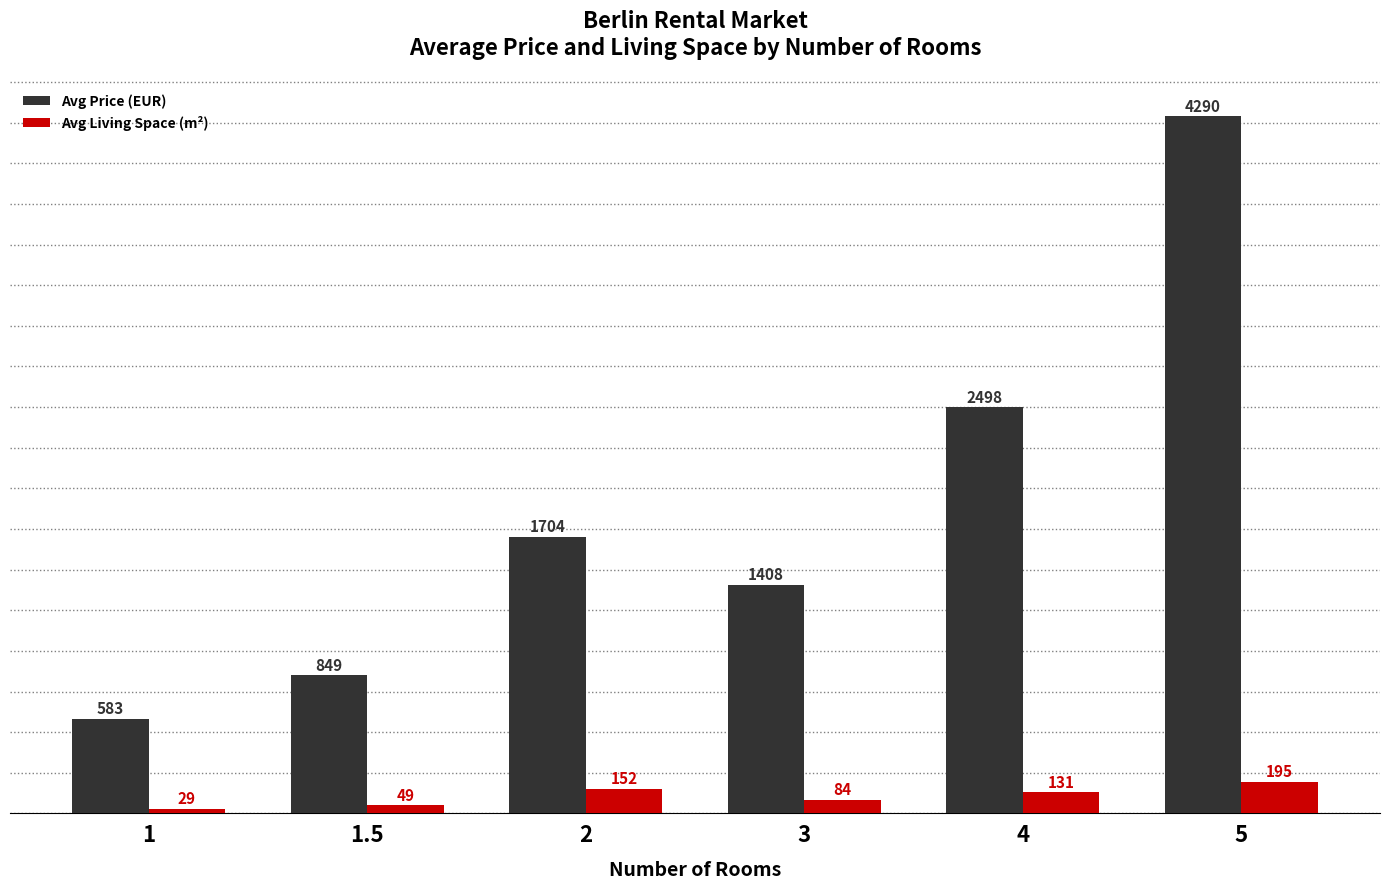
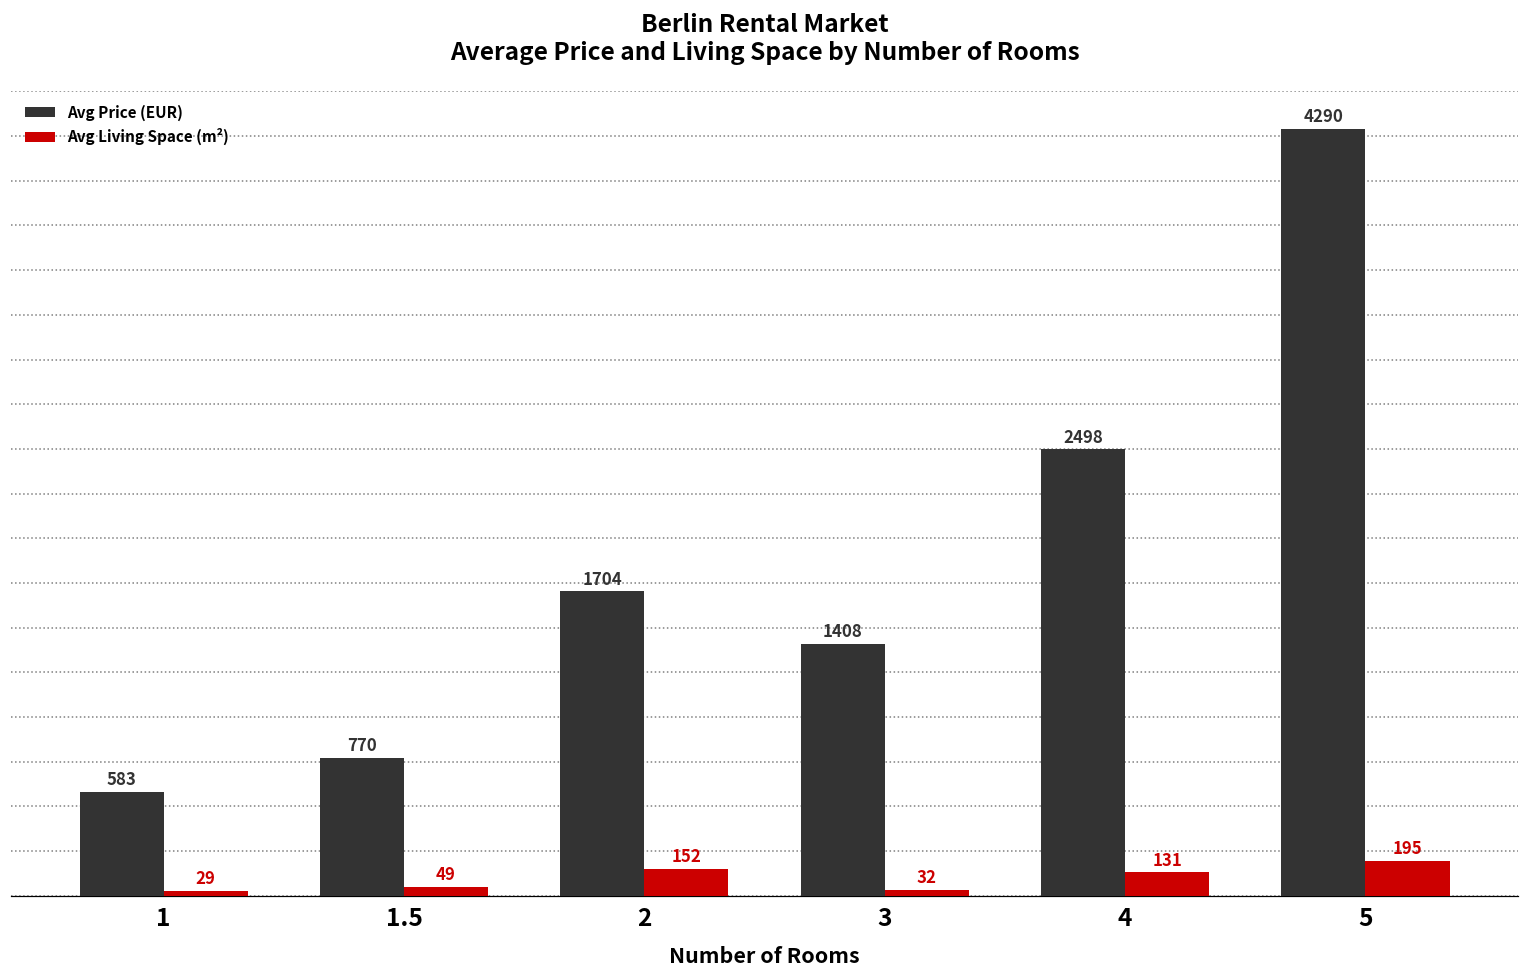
Avg Price (EUR), 1.5: 849 -> 770
Avg Living Space (m²), 3: 84 -> 32
